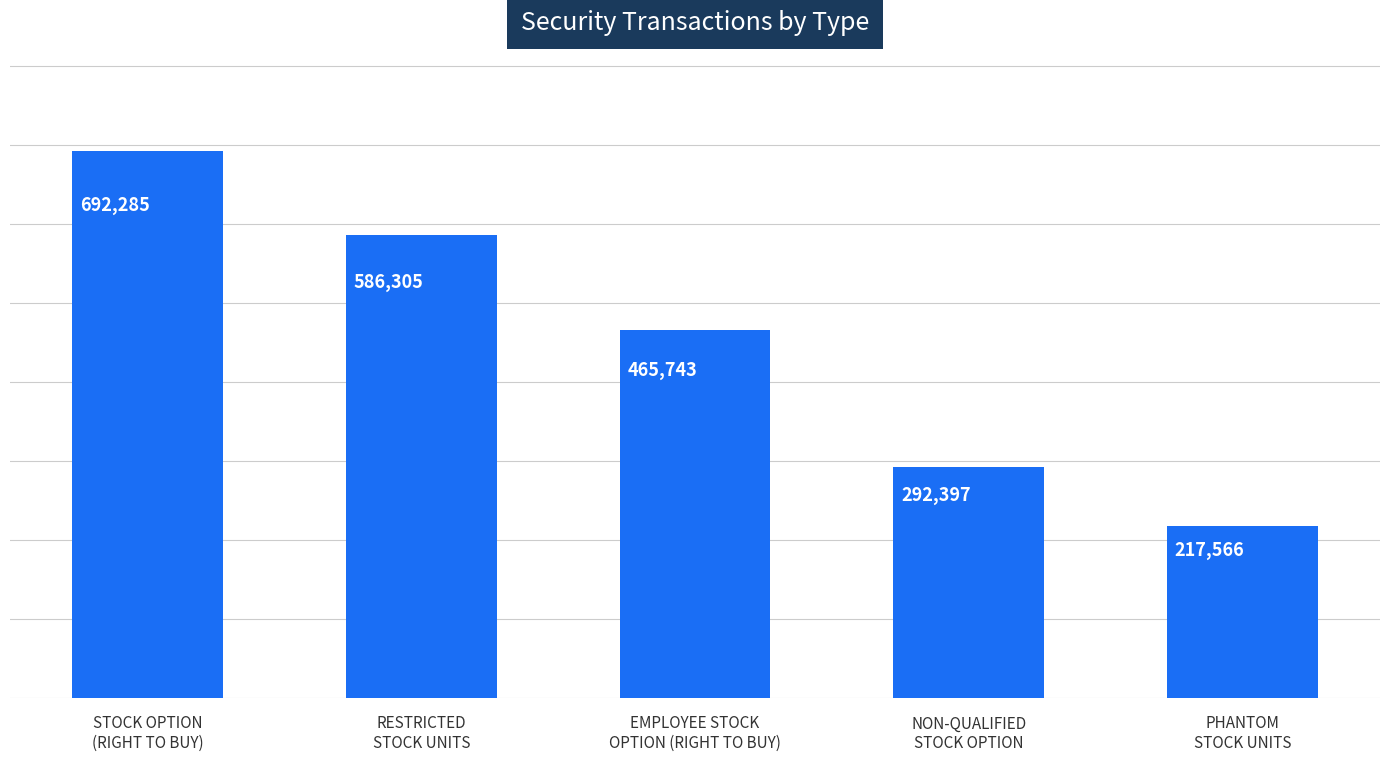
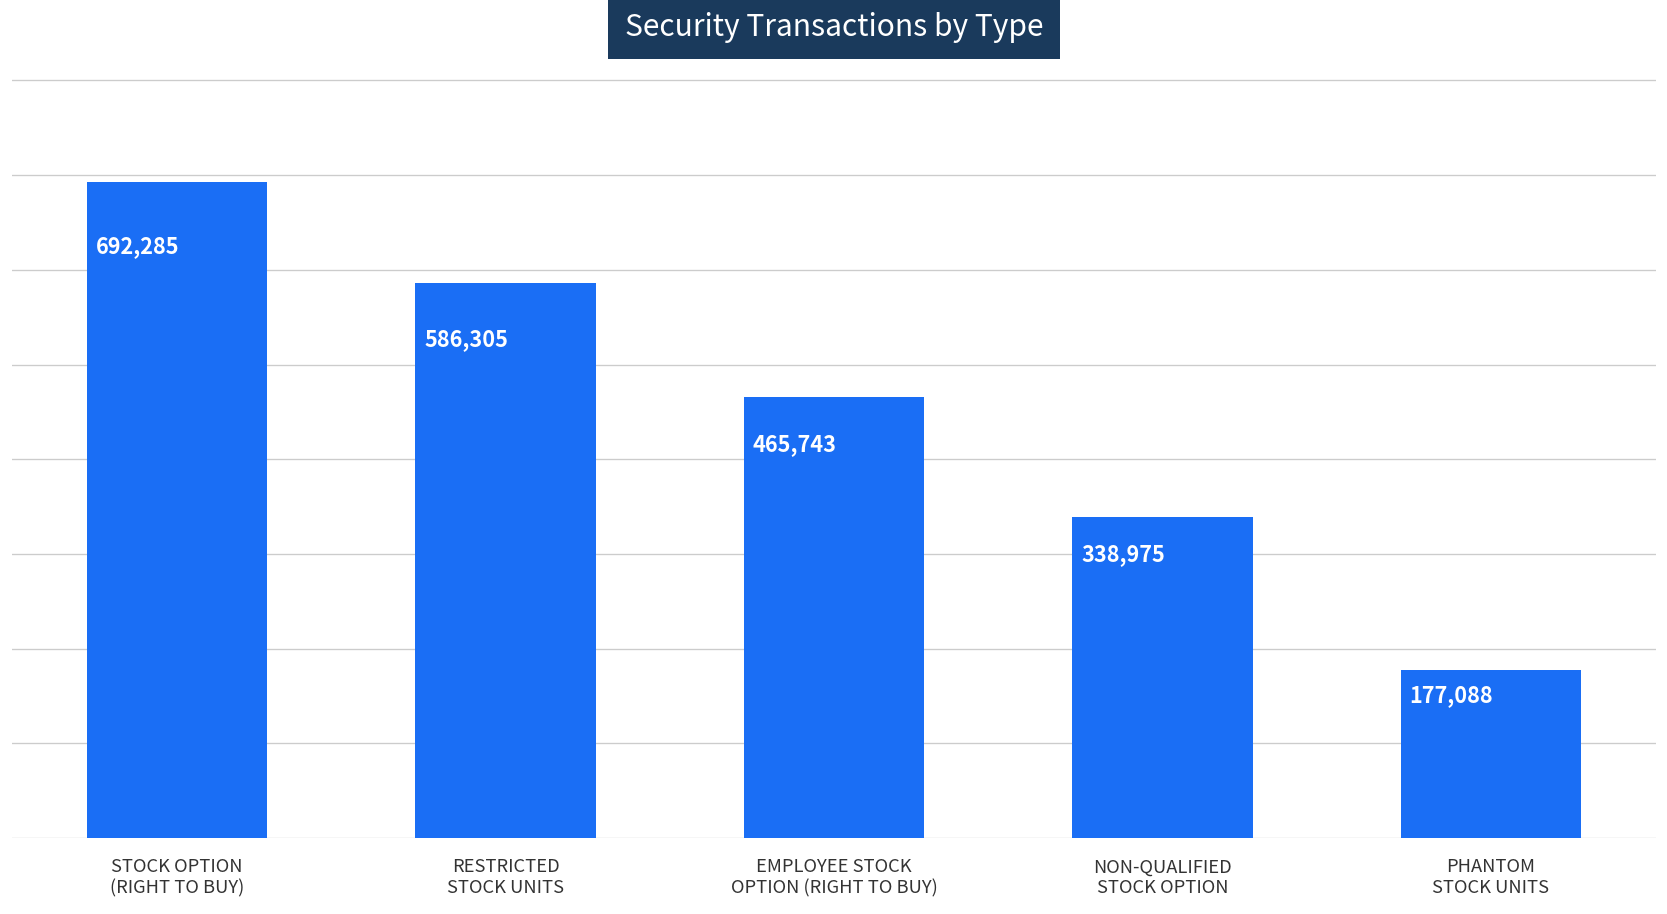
NON-QUALIFIED STOCK OPTION: 292,397 -> 338,975
PHANTOM STOCK UNITS: 217,566 -> 177,088
